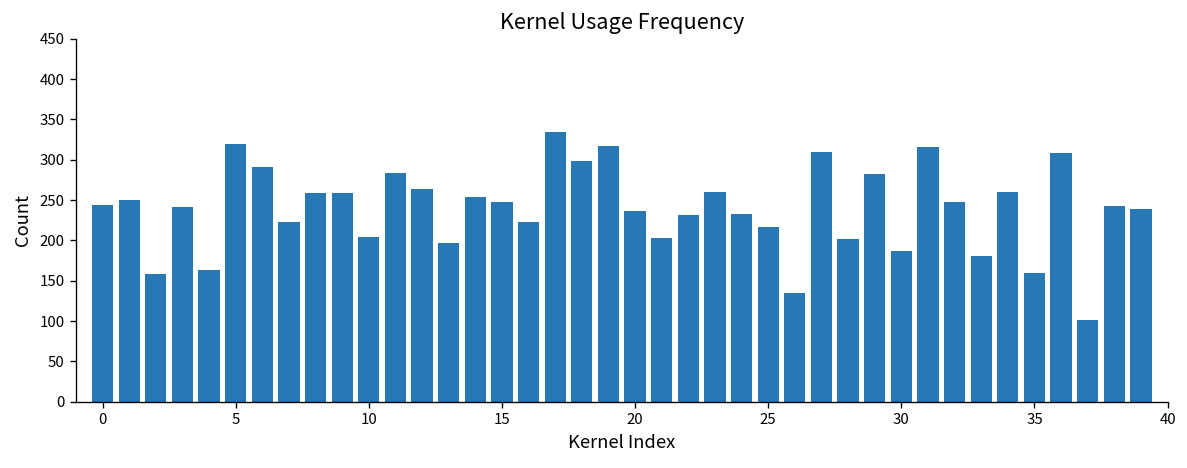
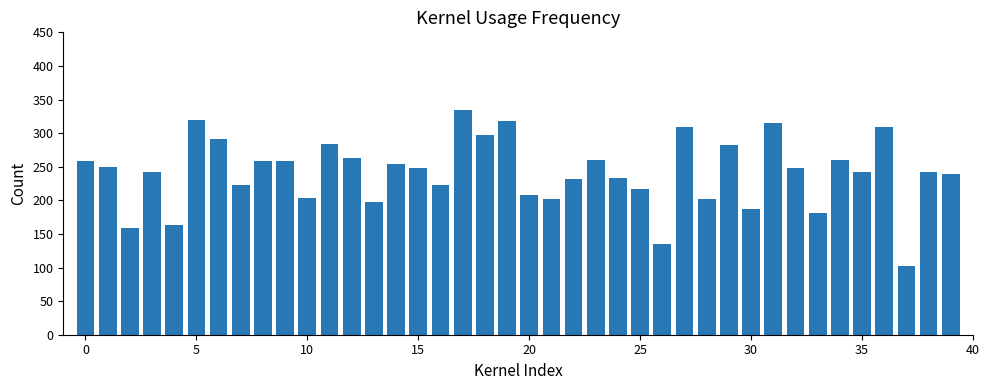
0: 240 -> 260
20: 240 -> 210
35: 160 -> 240
